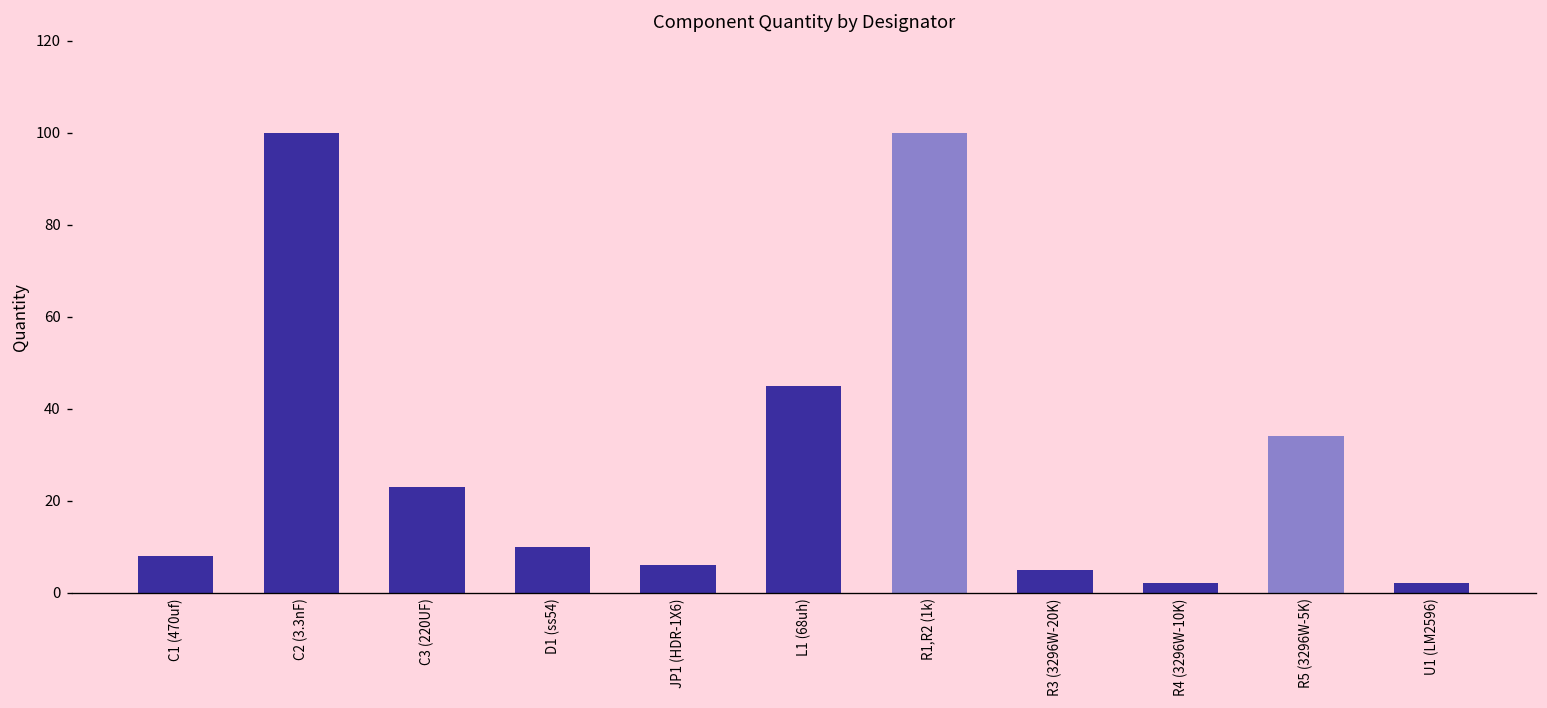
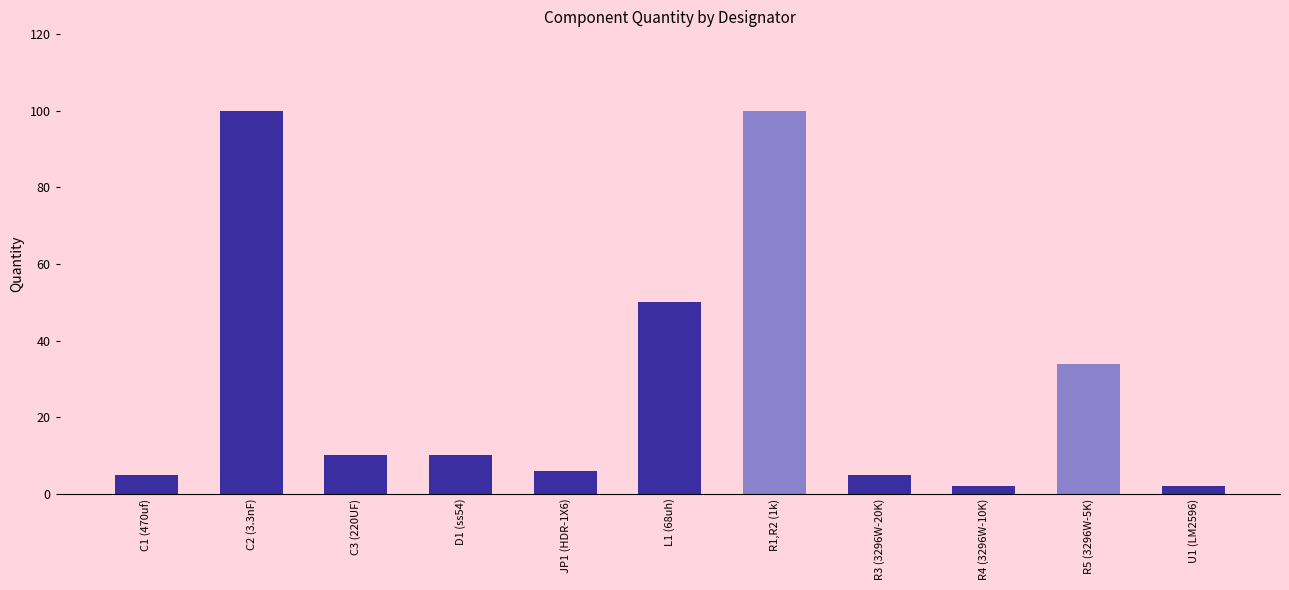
C1 (470uf): 8 -> 5
C3 (220UF): 23 -> 10
L1 (68uh): 45 -> 50
